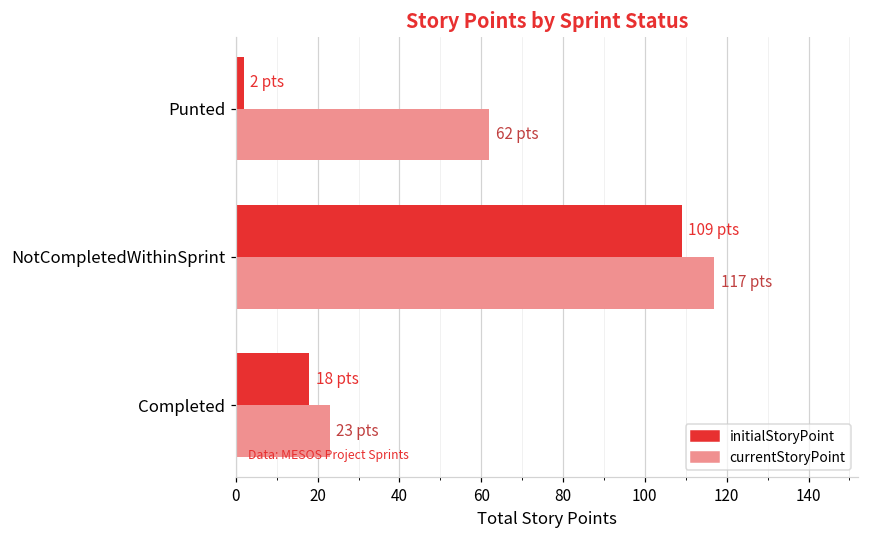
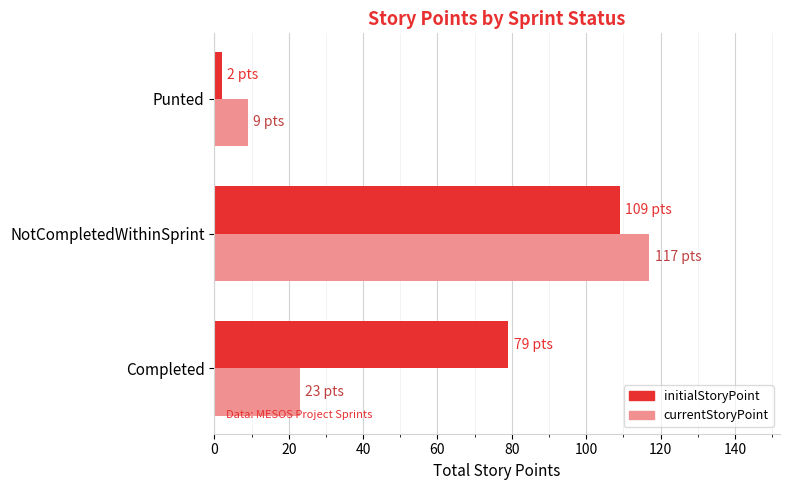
currentStoryPoint, Punted: 62 -> 9
initialStoryPoint, Completed: 18 -> 79
